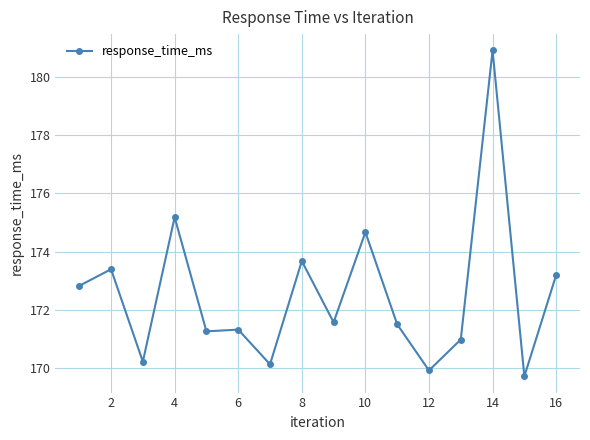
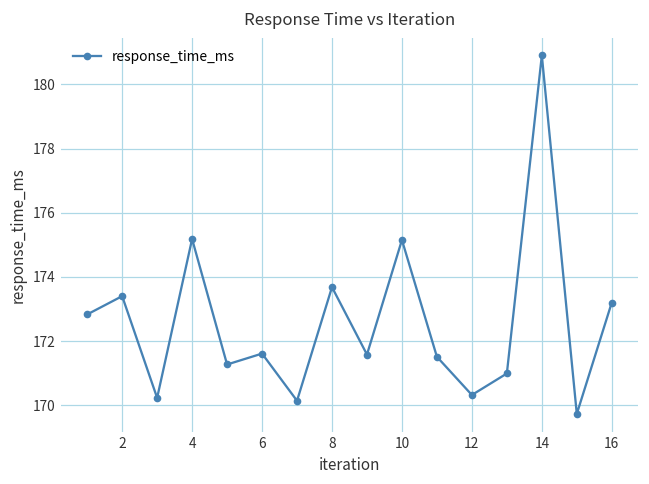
6: 171.3 -> 171.6
10: 174.7 -> 175.2
12: 169.9 -> 170.3
